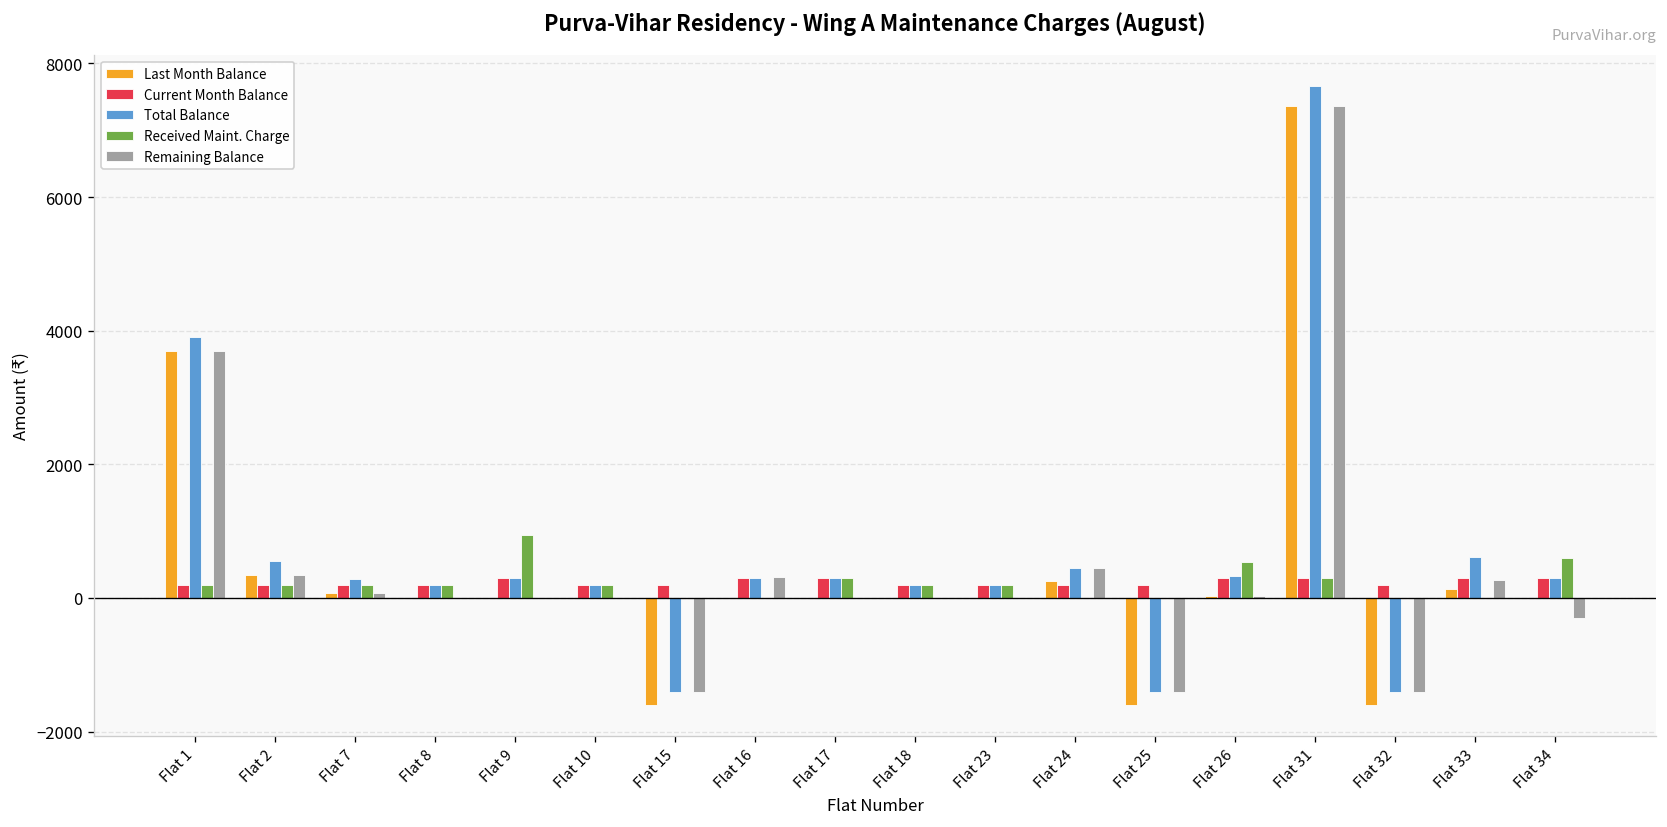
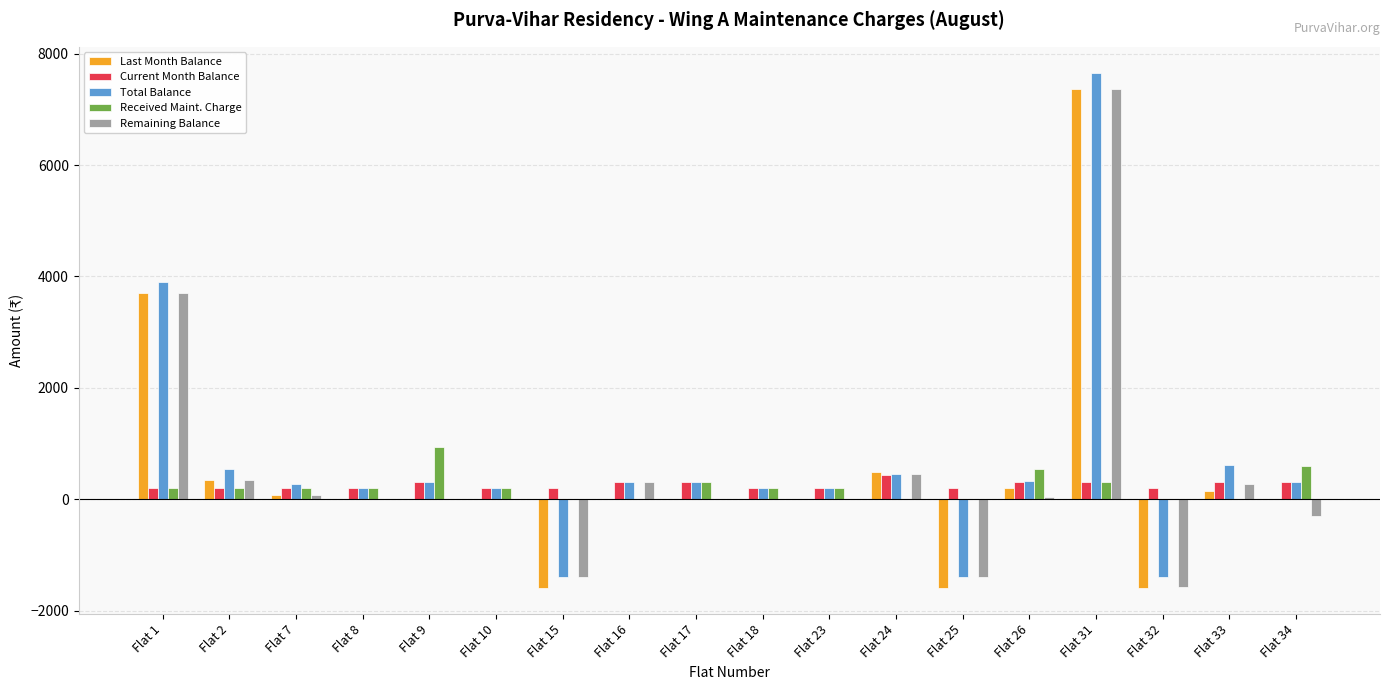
Last Month Balance, Flat 24: 300 -> 500
Current Month Balance, Flat 24: 200 -> 400
Last Month Balance, Flat 26: 0 -> 200
Remaining Balance, Flat 32: -1400 -> -1600
